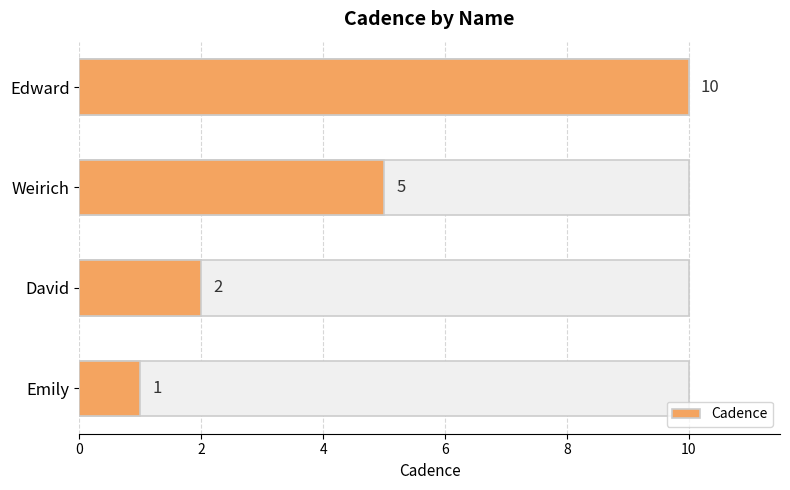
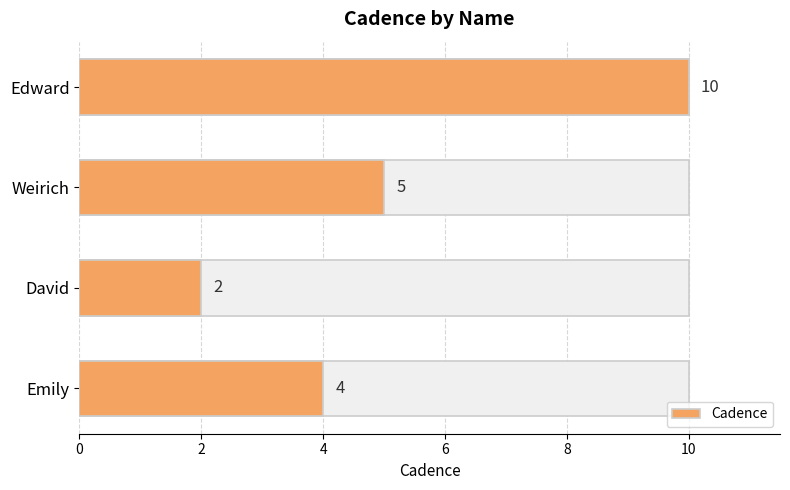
Cadence, Emily: 1 -> 4
